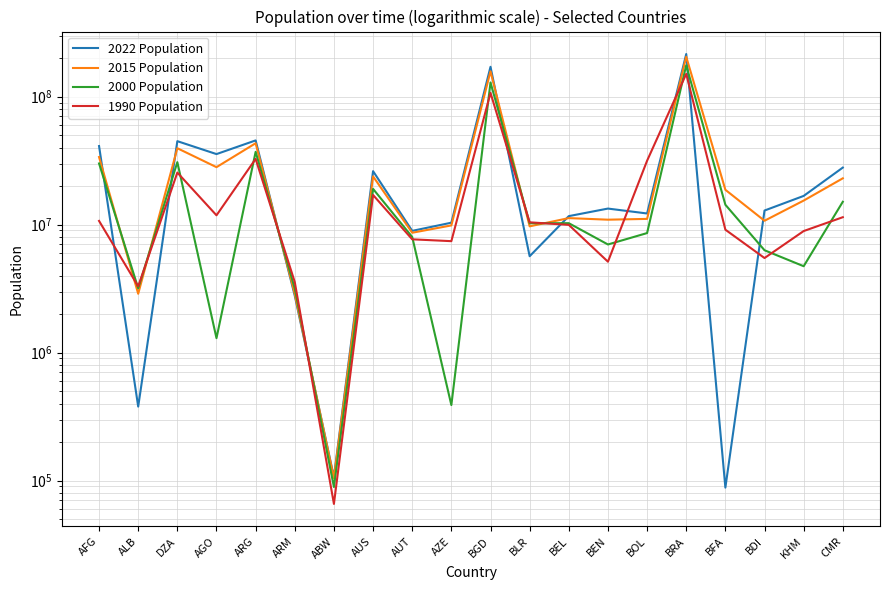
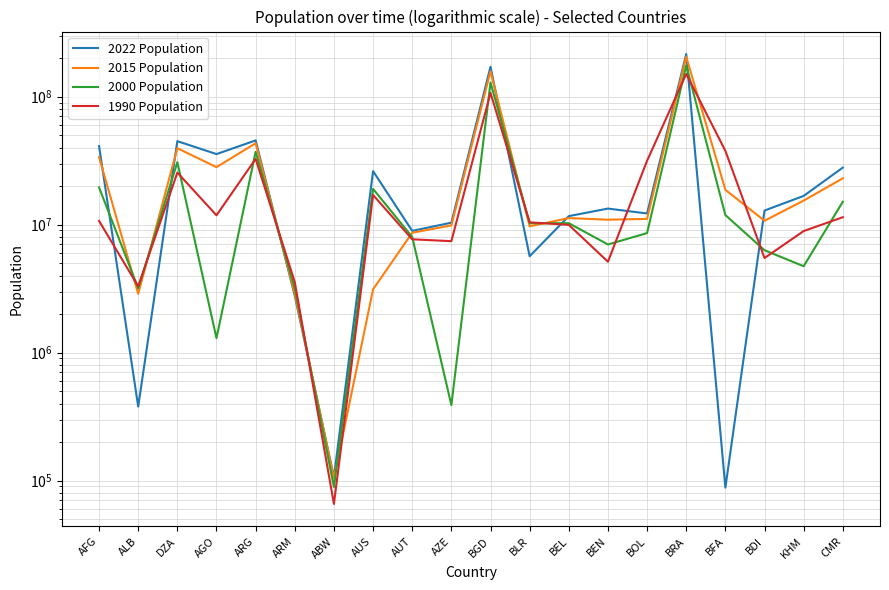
2000 Population, AFG: 30000000 -> 20000000
2015 Population, AUS: 24000000 -> 3100000
2000 Population, BFA: 14000000 -> 12000000
1990 Population, BFA: 9000000 -> 38000000
